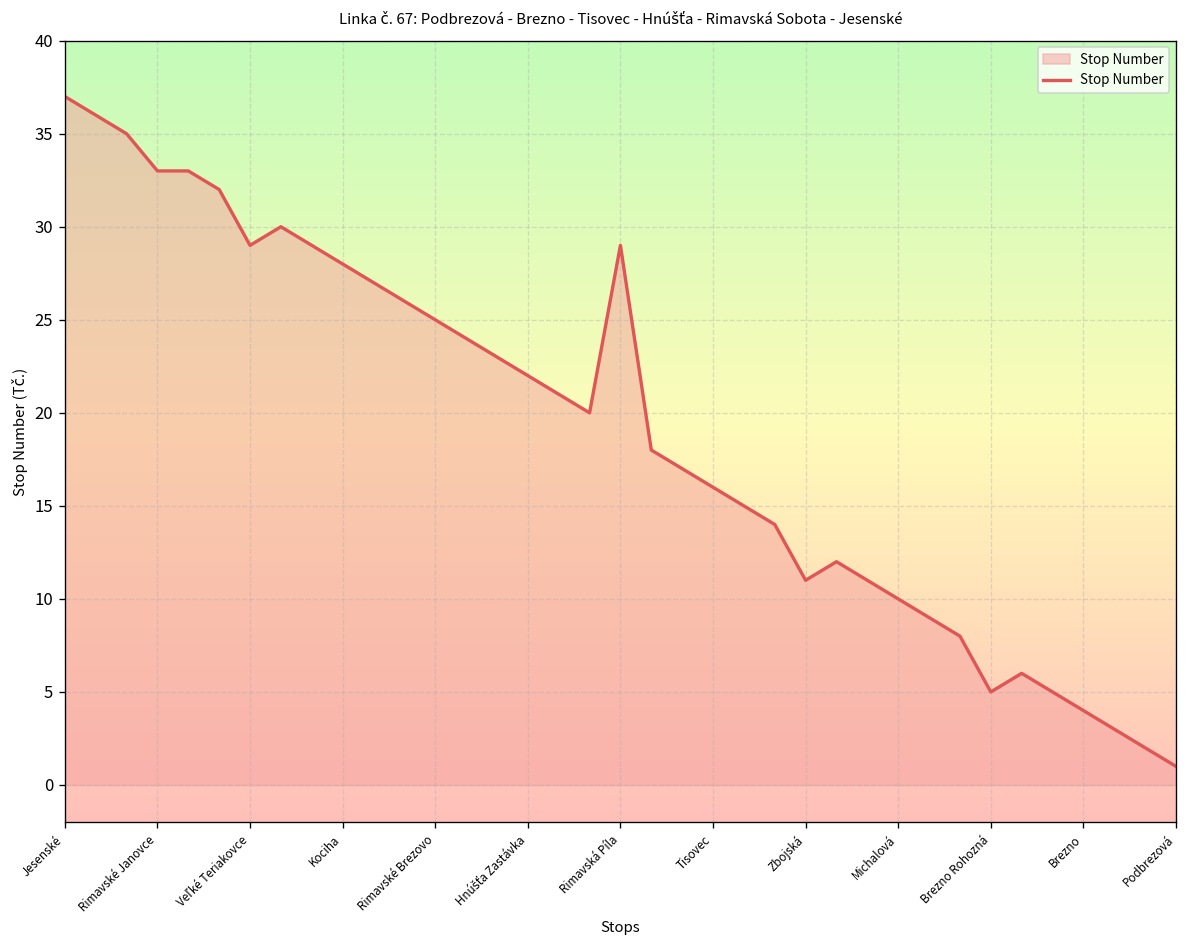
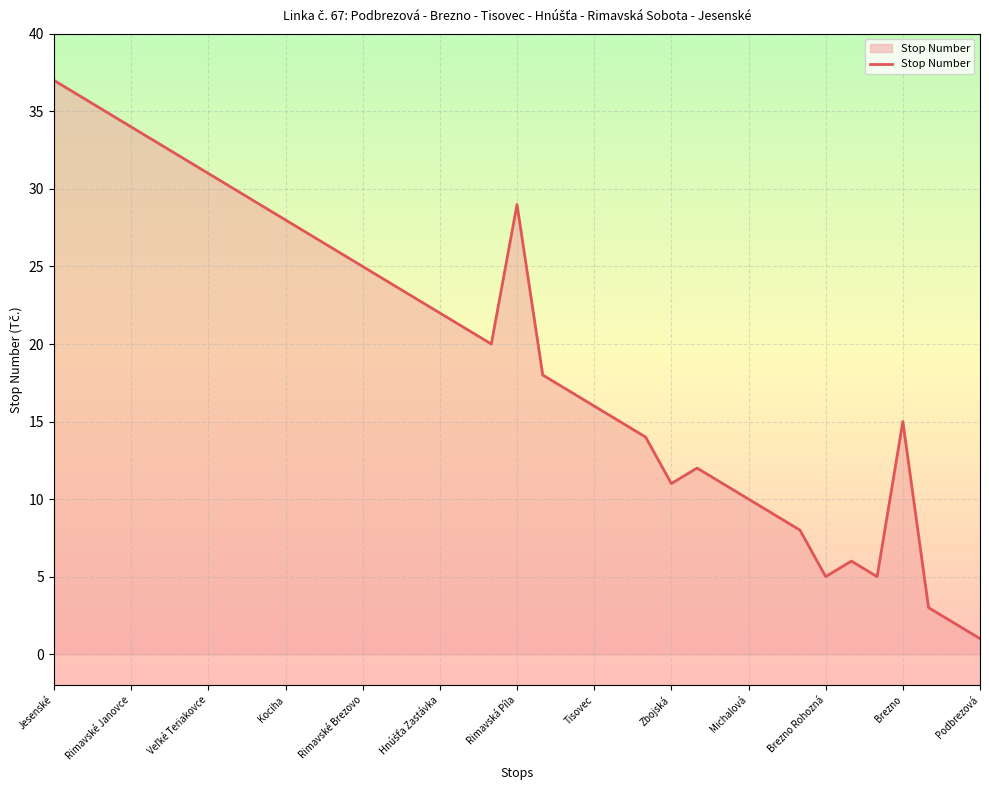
Rimavské Janovce: 33 -> 34
Veľké Teriakovce: 29 -> 31
Brezno: 4 -> 15
